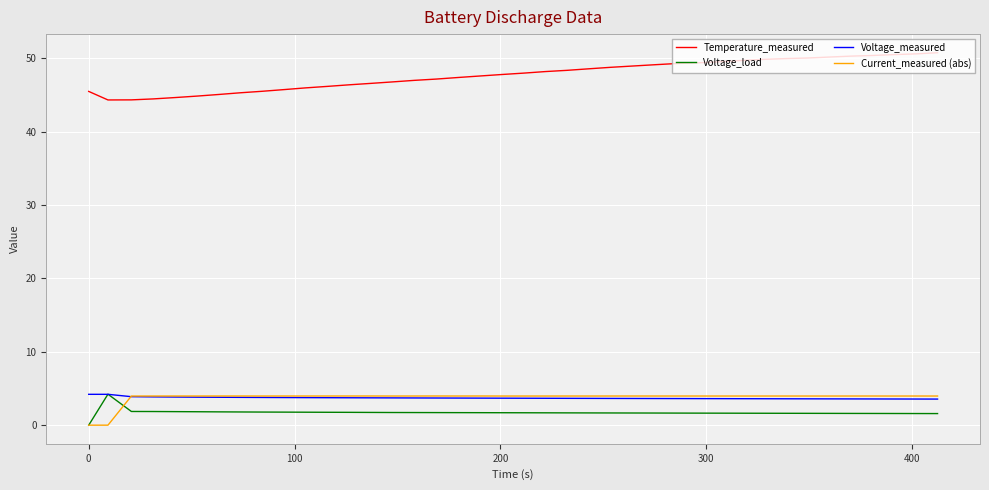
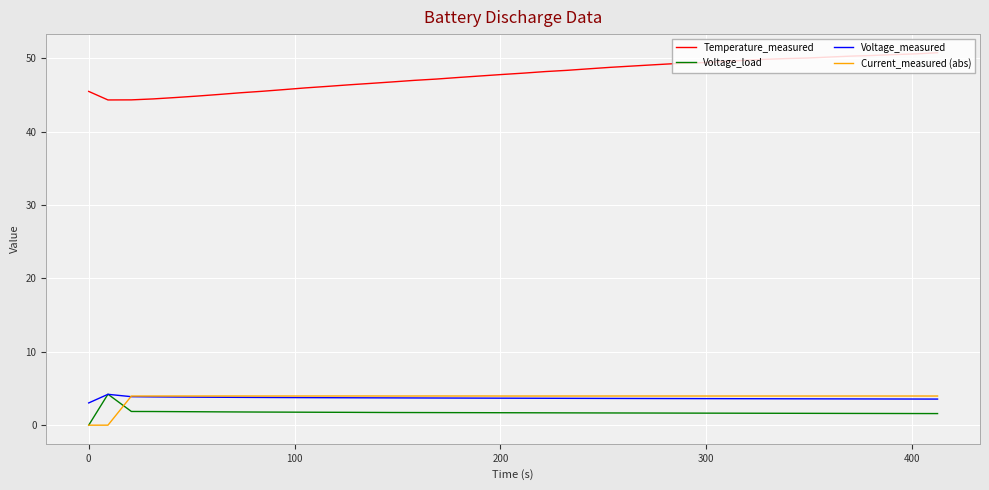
Voltage_measured, 0: 4 -> 3
